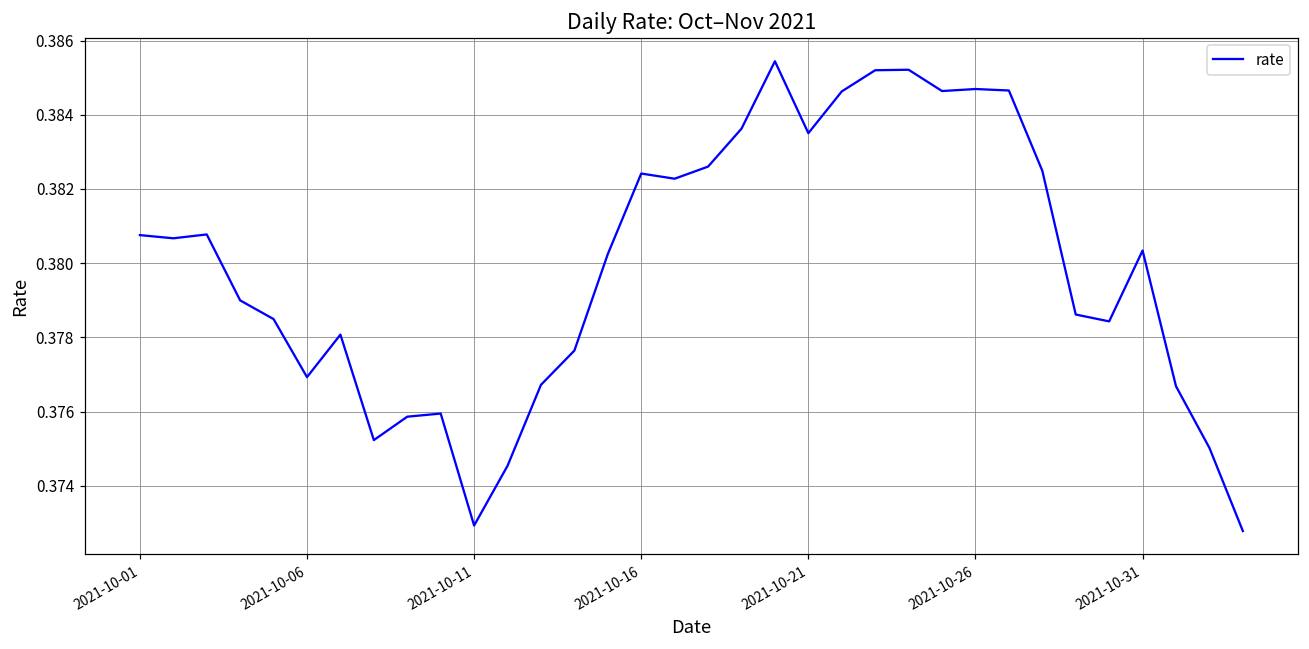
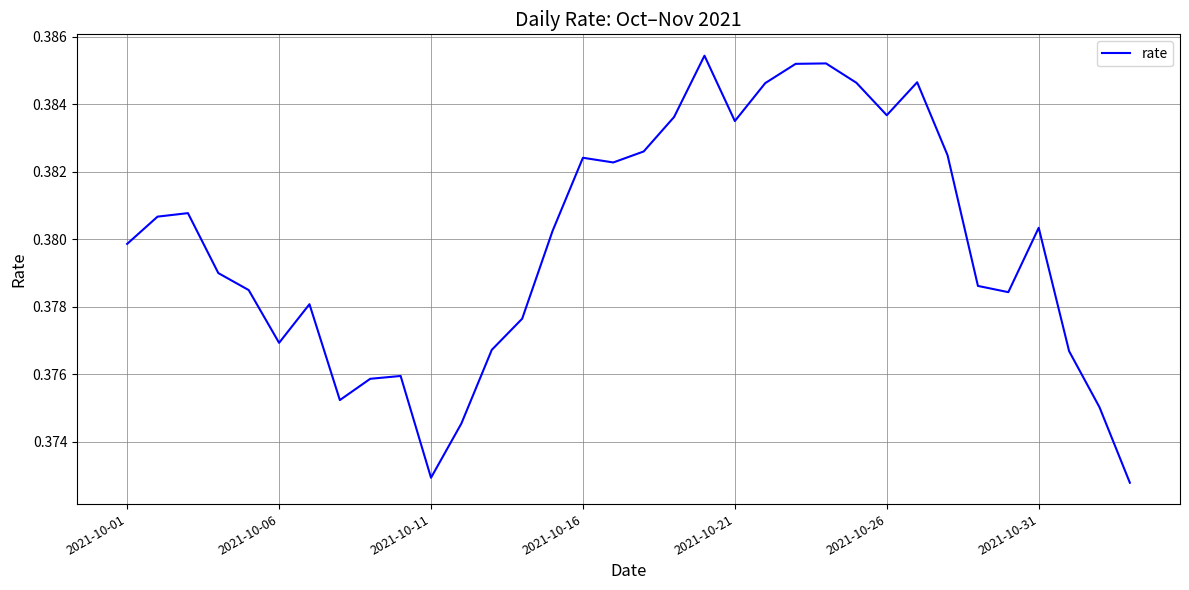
2021-10-01: 0.3808 -> 0.3799
2021-10-26: 0.3847 -> 0.3837
